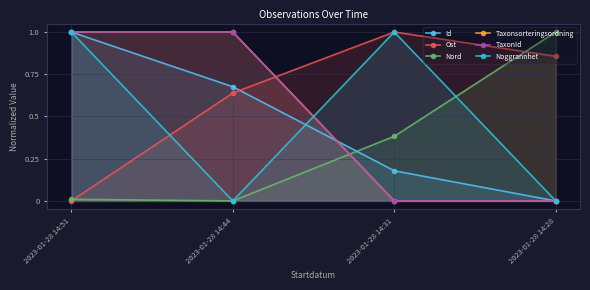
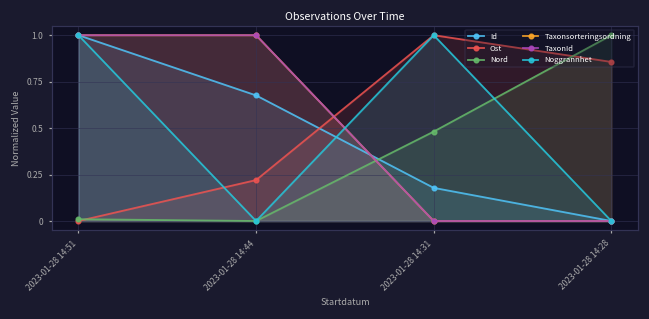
Ost, 2023-01-28 14:44: 0.64 -> 0.22
Nord, 2023-01-28 14:31: 0.38 -> 0.48
